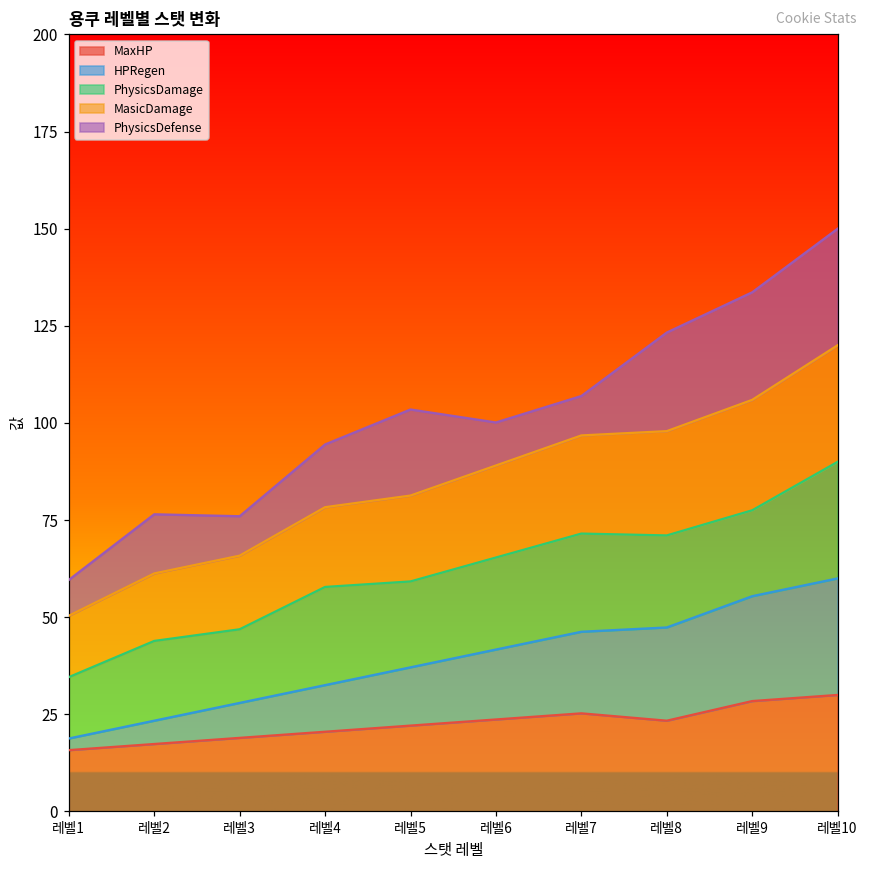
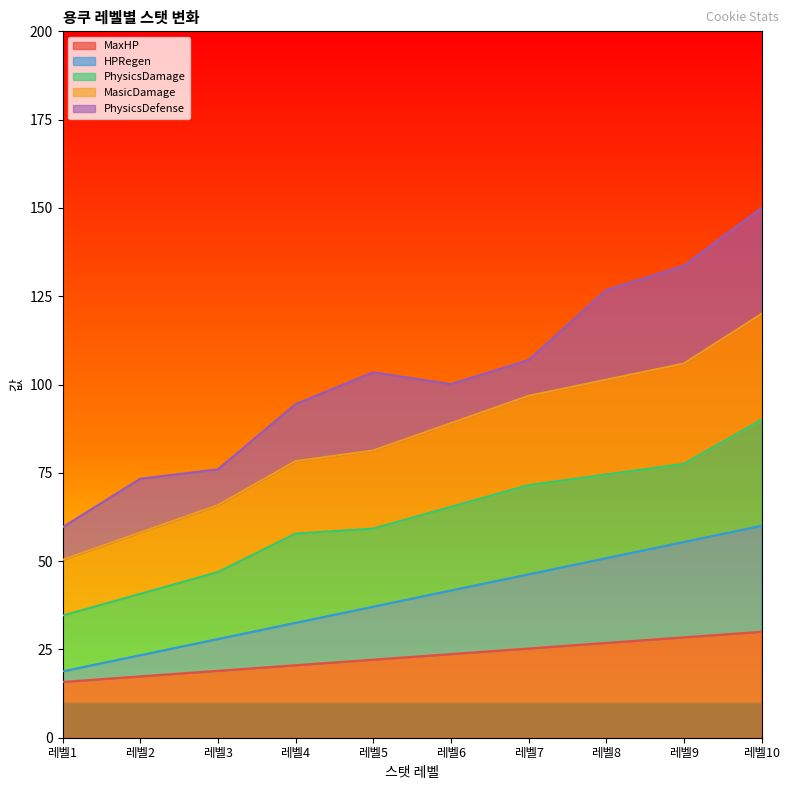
PhysicsDamage, 레벨2: 21 -> 17
MaxHP, 레벨8: 23 -> 27
